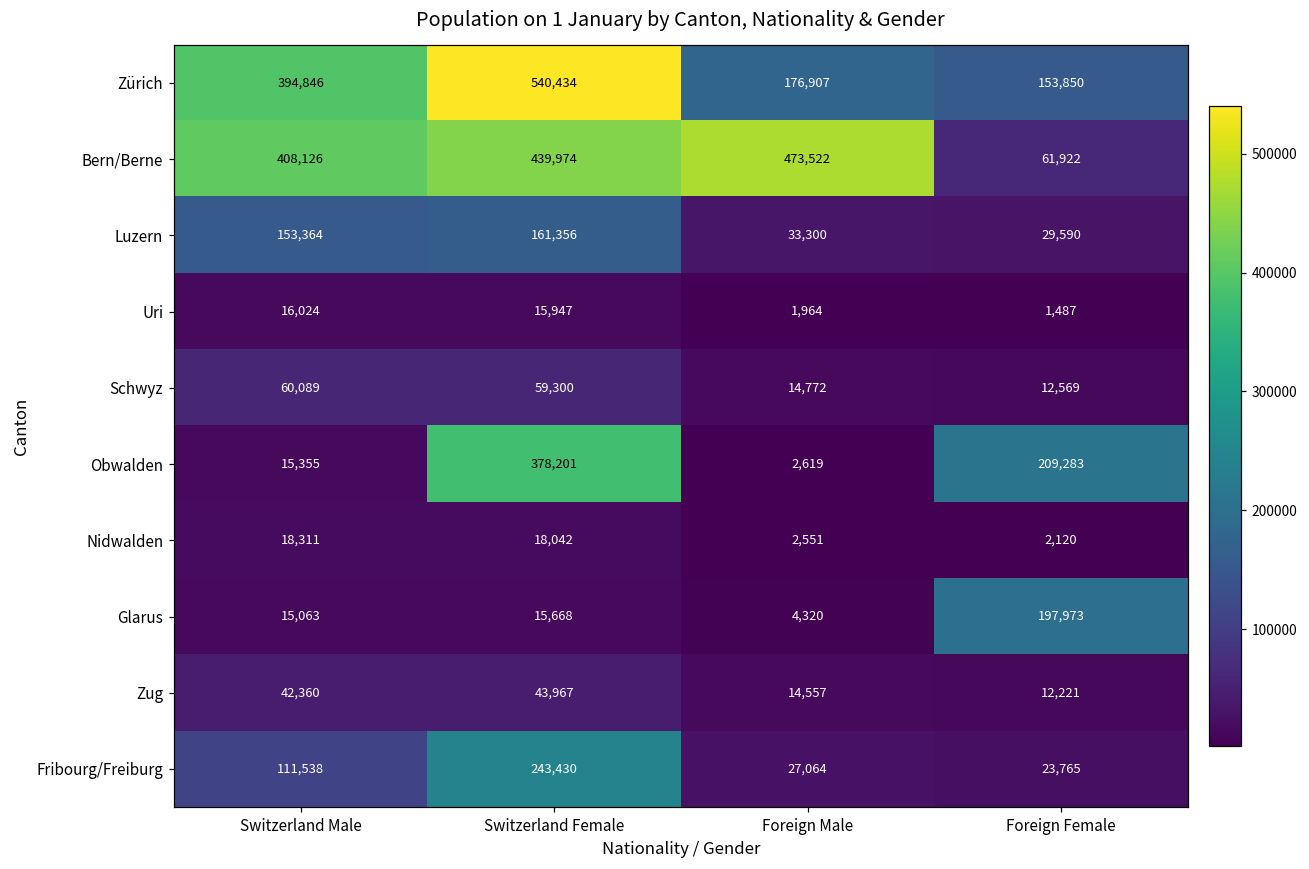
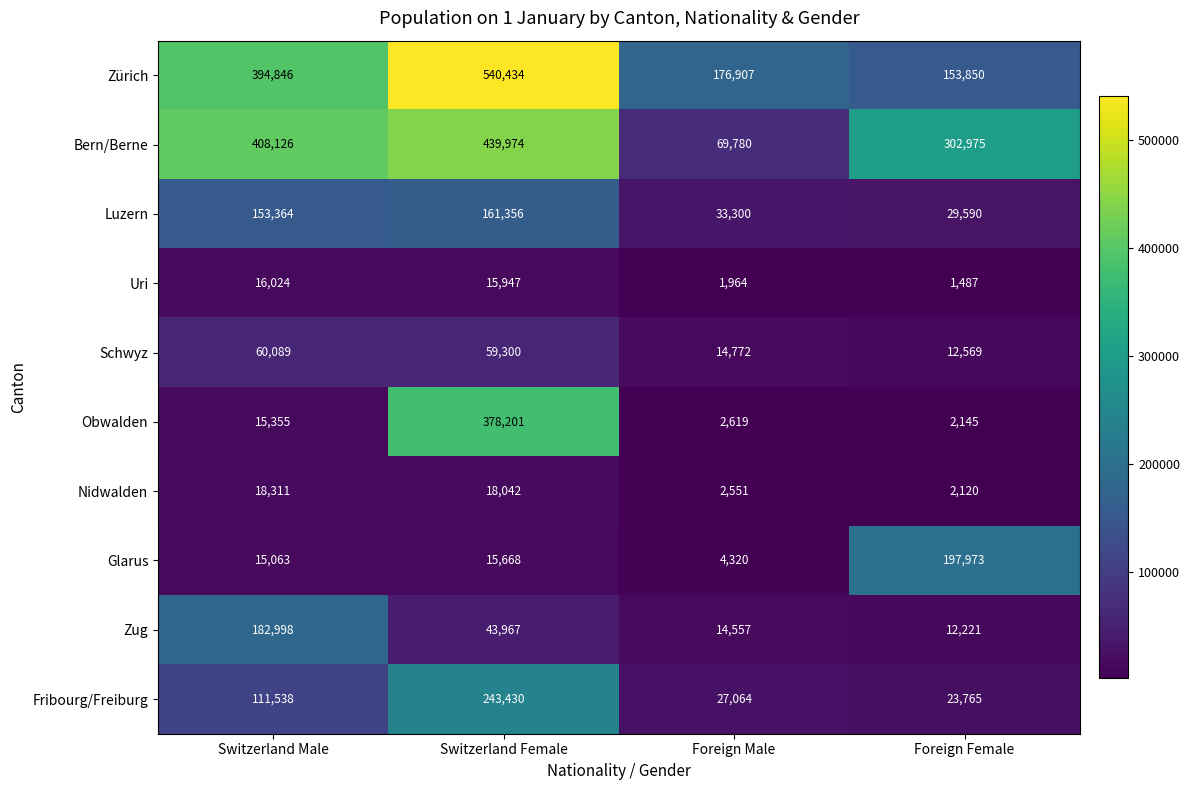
Bern/Berne, Foreign Male: 473,522 -> 69,780
Bern/Berne, Foreign Female: 61,922 -> 302,975
Obwalden, Foreign Female: 209,283 -> 2,145
Zug, Switzerland Male: 42,360 -> 182,998
